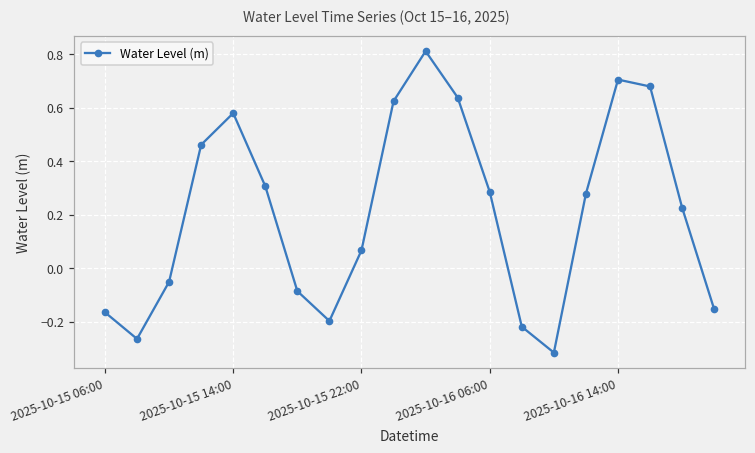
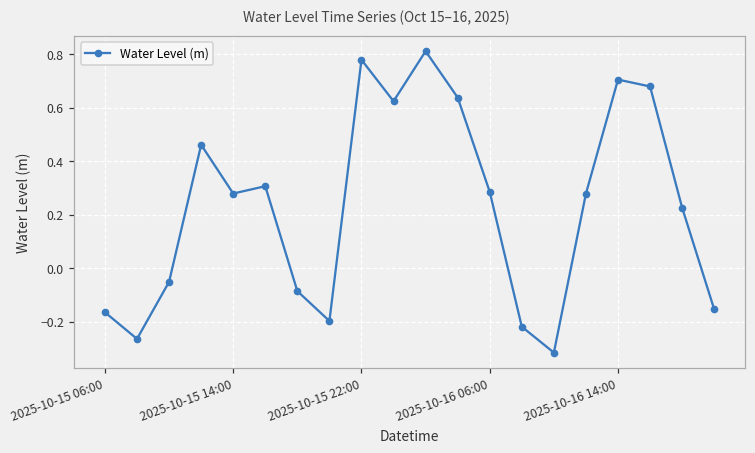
2025-10-15 14:00: 0.58 -> 0.28
2025-10-15 22:00: 0.07 -> 0.78
